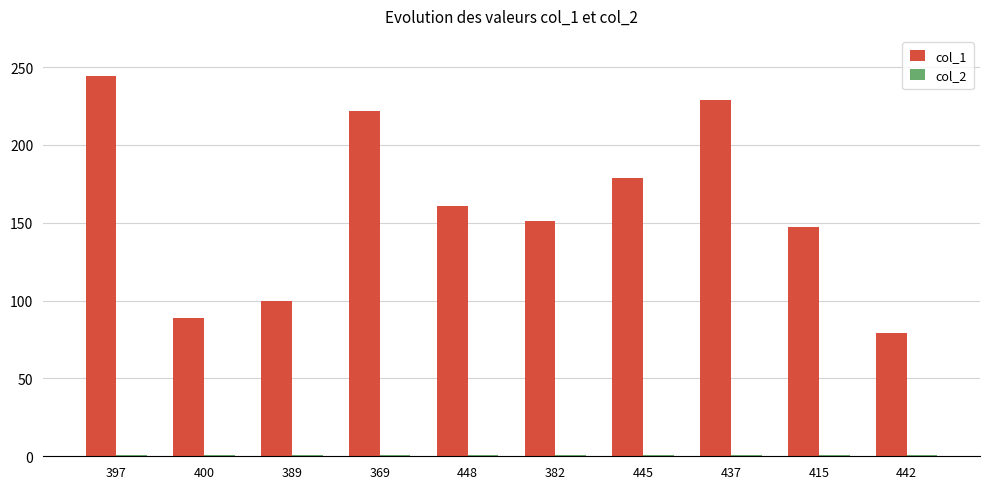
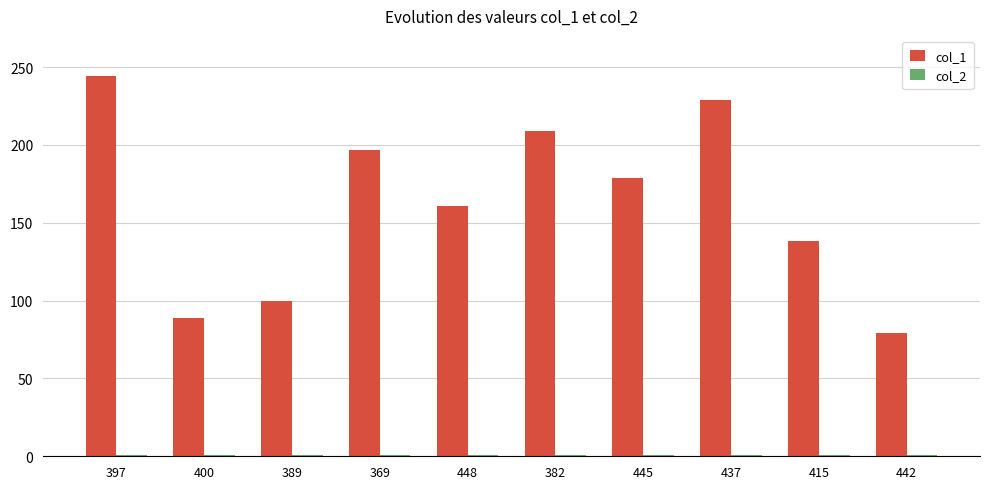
col_1, 369: 222 -> 197
col_1, 382: 151 -> 209
col_1, 415: 147 -> 138
